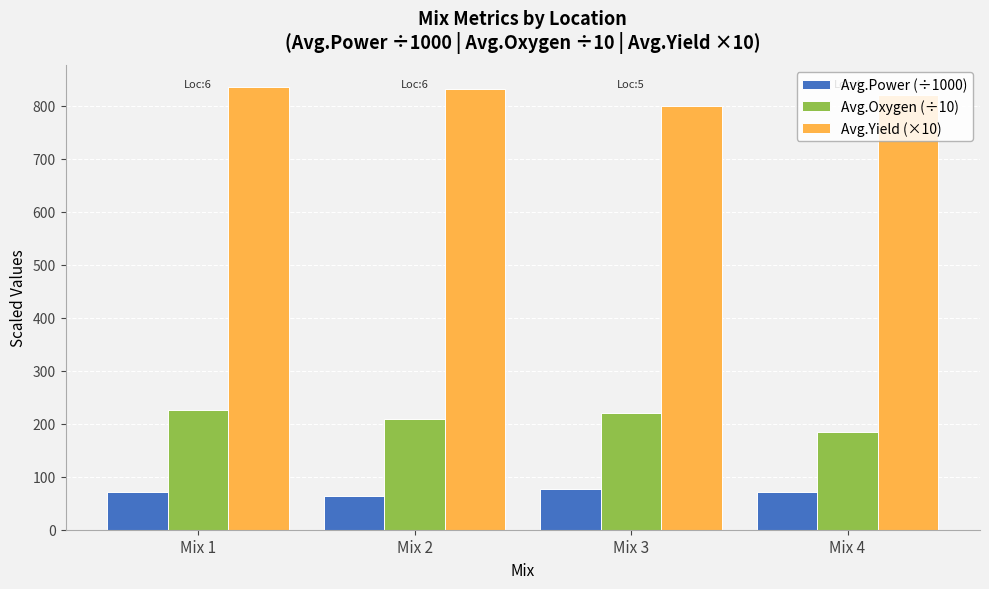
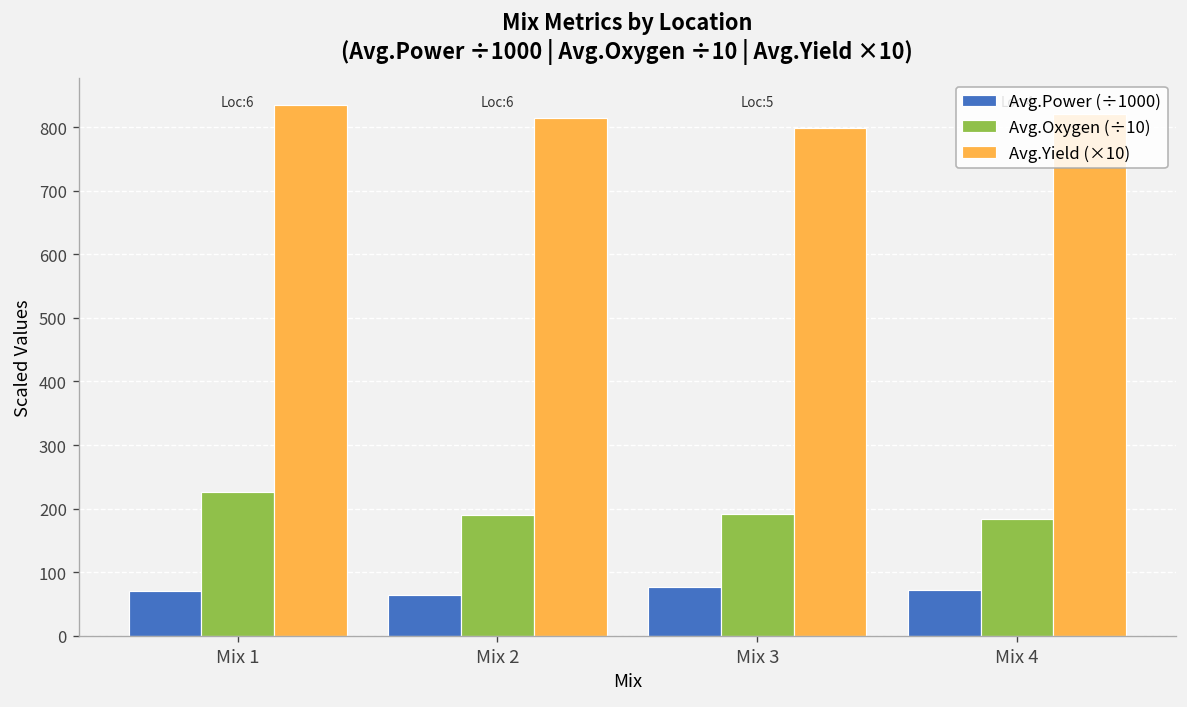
Avg.Oxygen (÷10), Mix 2: 210 -> 190
Avg.Yield (×10), Mix 2: 830 -> 810
Avg.Oxygen (÷10), Mix 3: 220 -> 190
